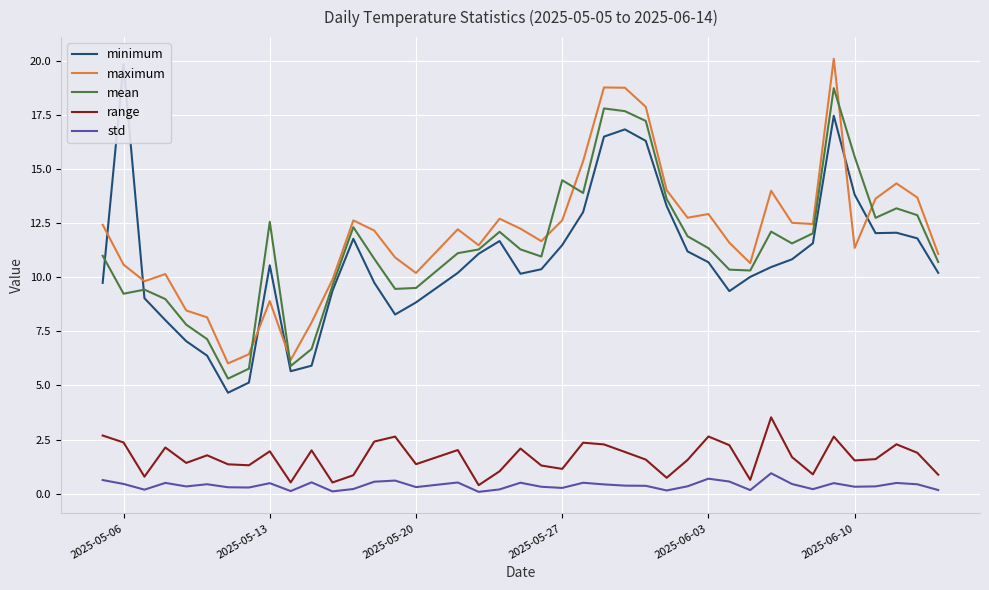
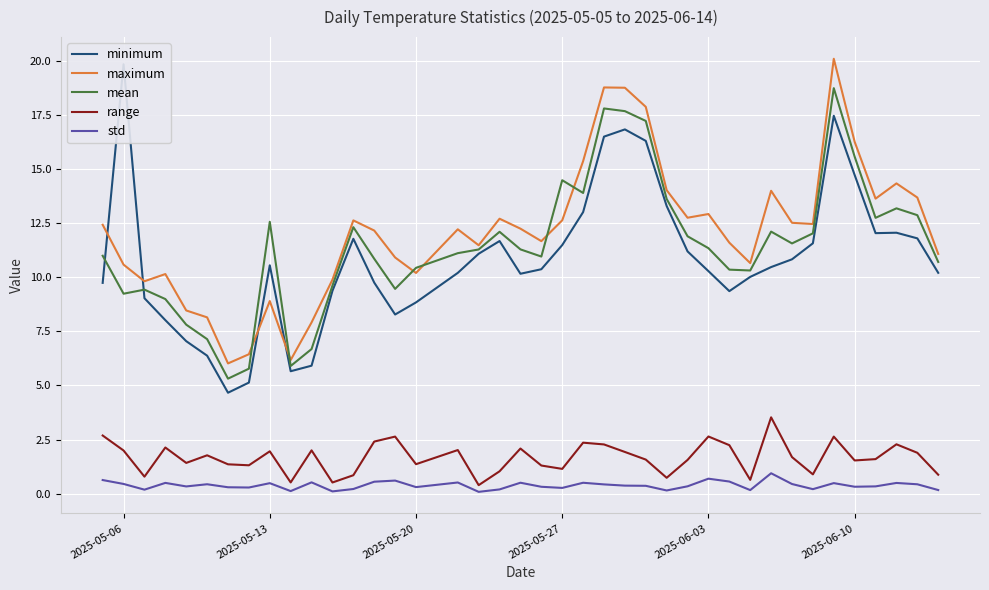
range, 2025-05-06: 2.4 -> 2.0
mean, 2025-05-20: 9.5 -> 10.4
minimum, 2025-06-03: 10.7 -> 10.3
minimum, 2025-06-10: 13.8 -> 14.7
maximum, 2025-06-10: 11.4 -> 16.3
